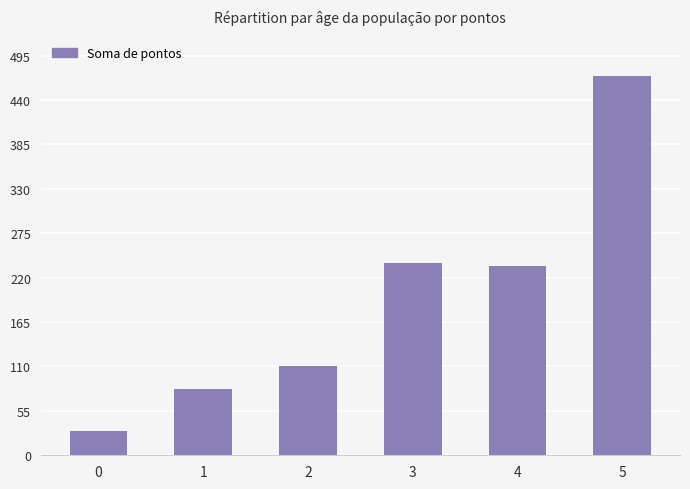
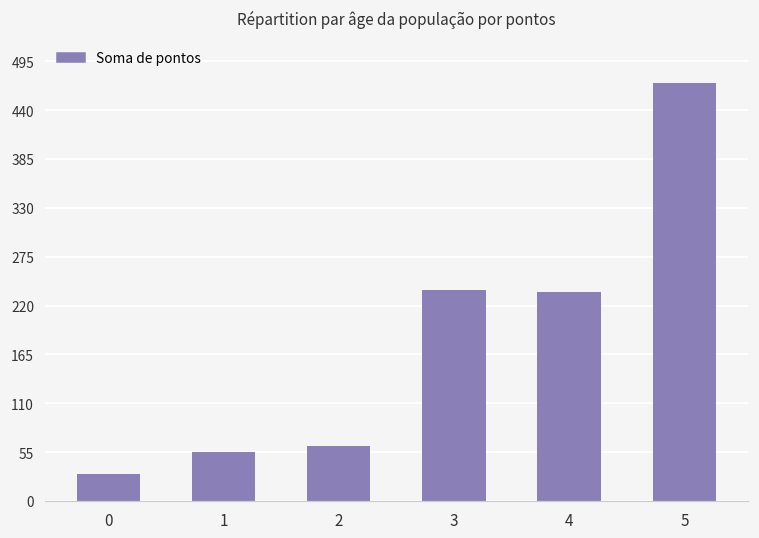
1: 80 -> 60
2: 110 -> 60
